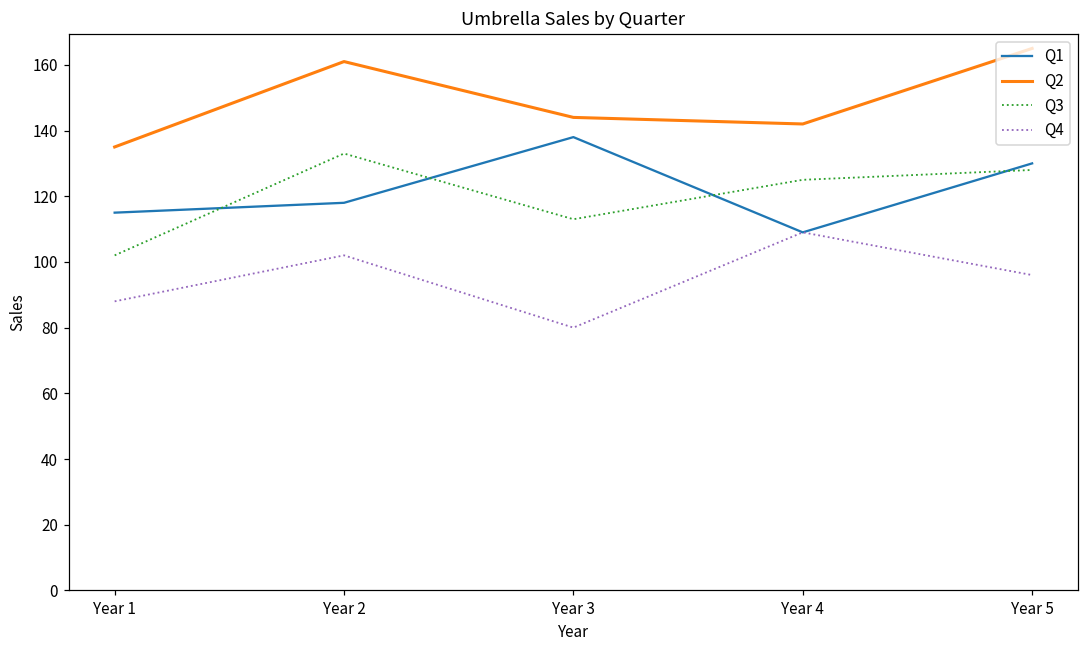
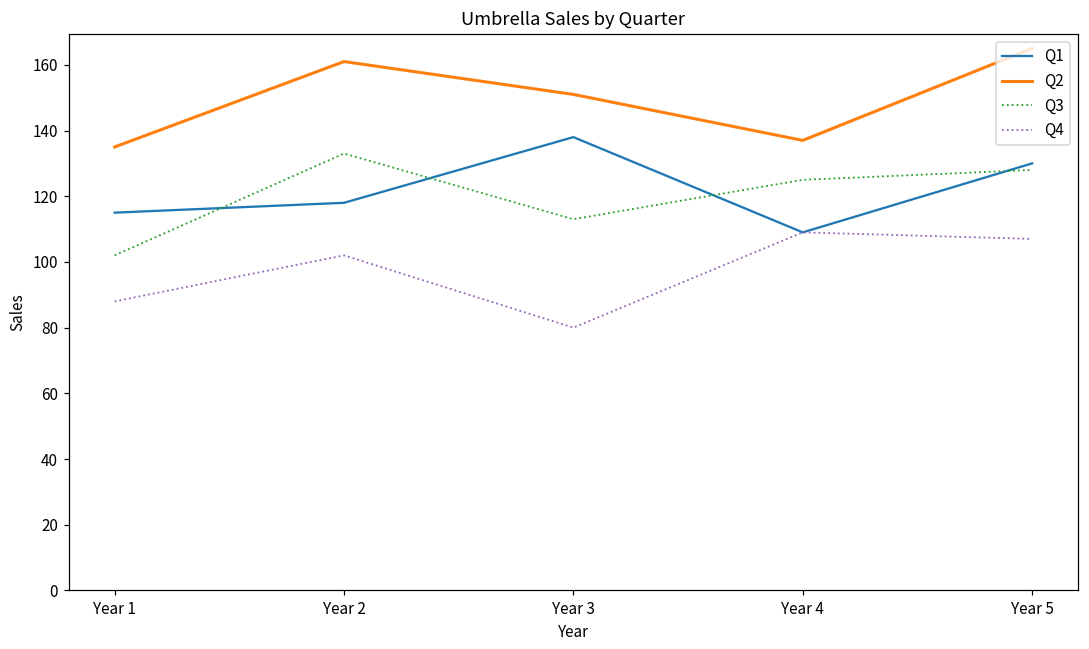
Q2, Year 3: 144 -> 151
Q2, Year 4: 142 -> 137
Q4, Year 5: 96 -> 107
